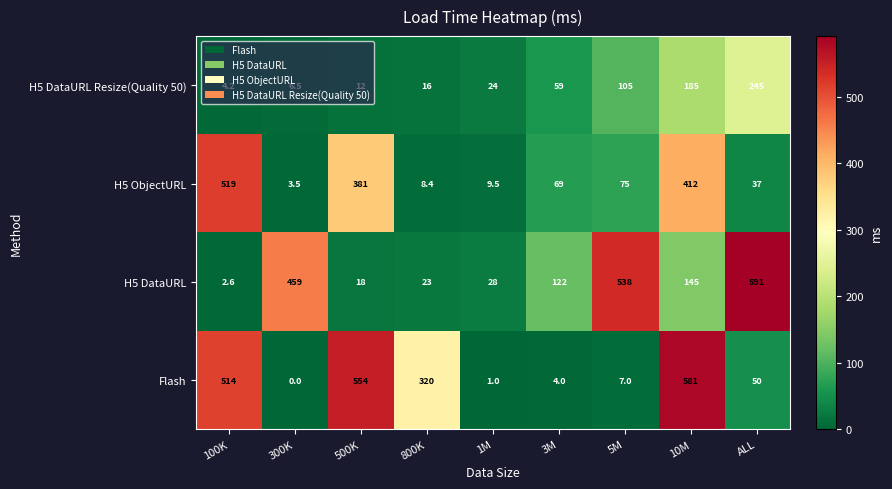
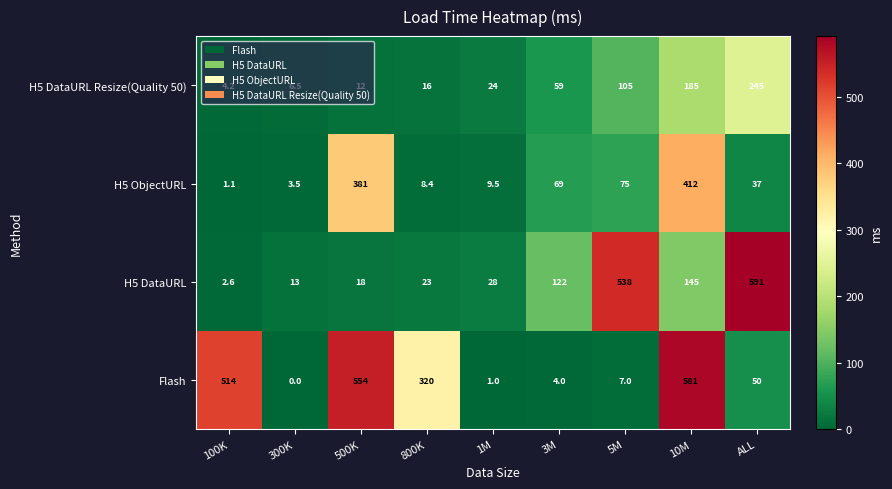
H5 ObjectURL, 100K: 519 -> 1.1
H5 DataURL, 300K: 459 -> 13
